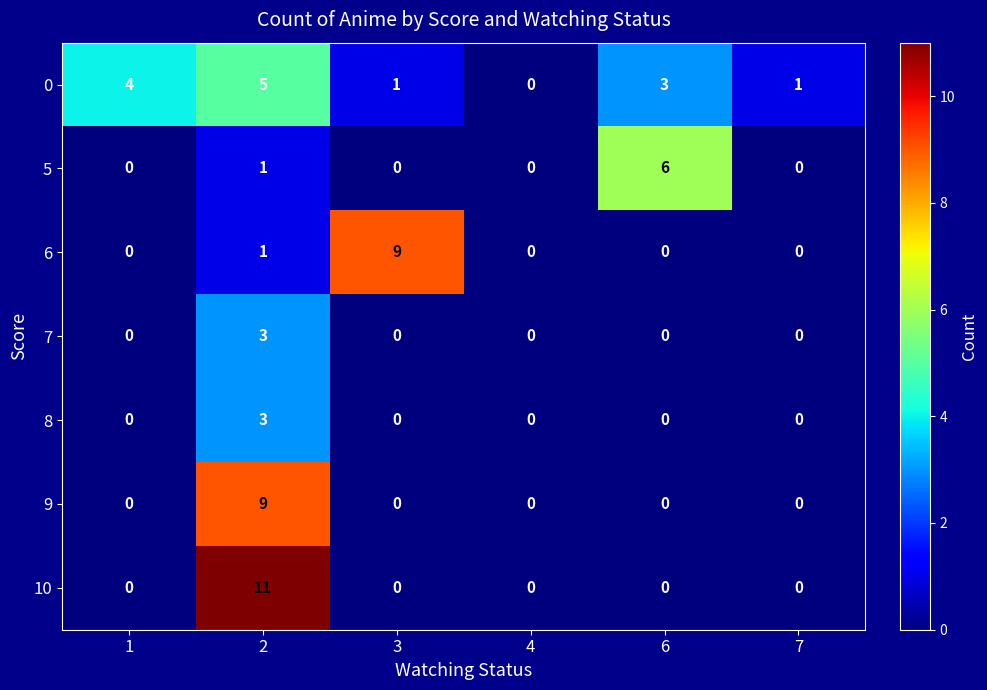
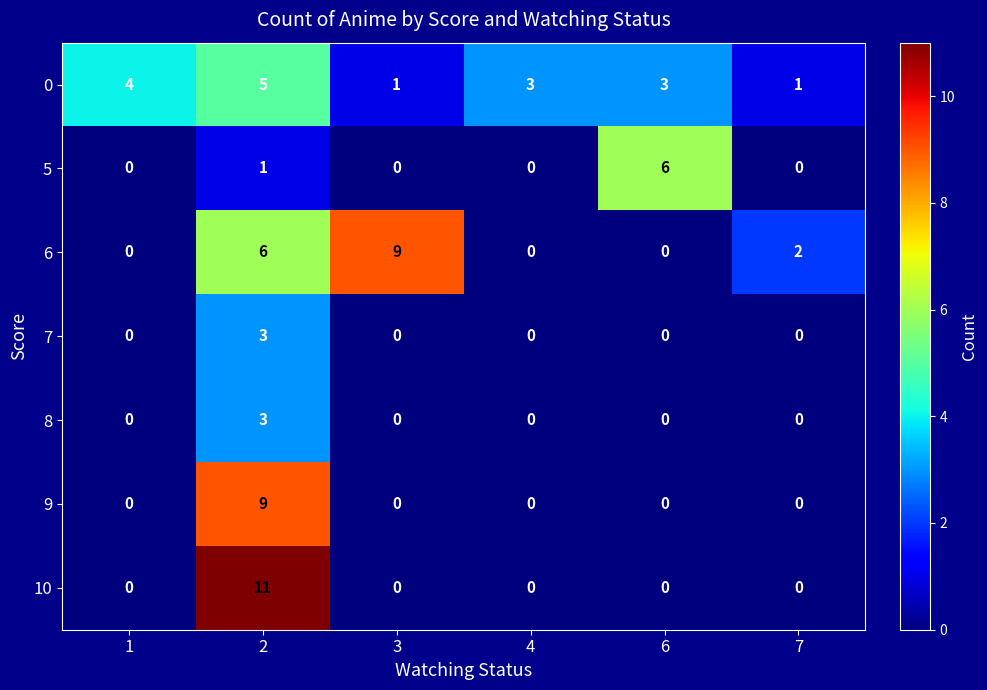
0, 4: 0 -> 3
6, 2: 1 -> 6
6, 7: 0 -> 2
